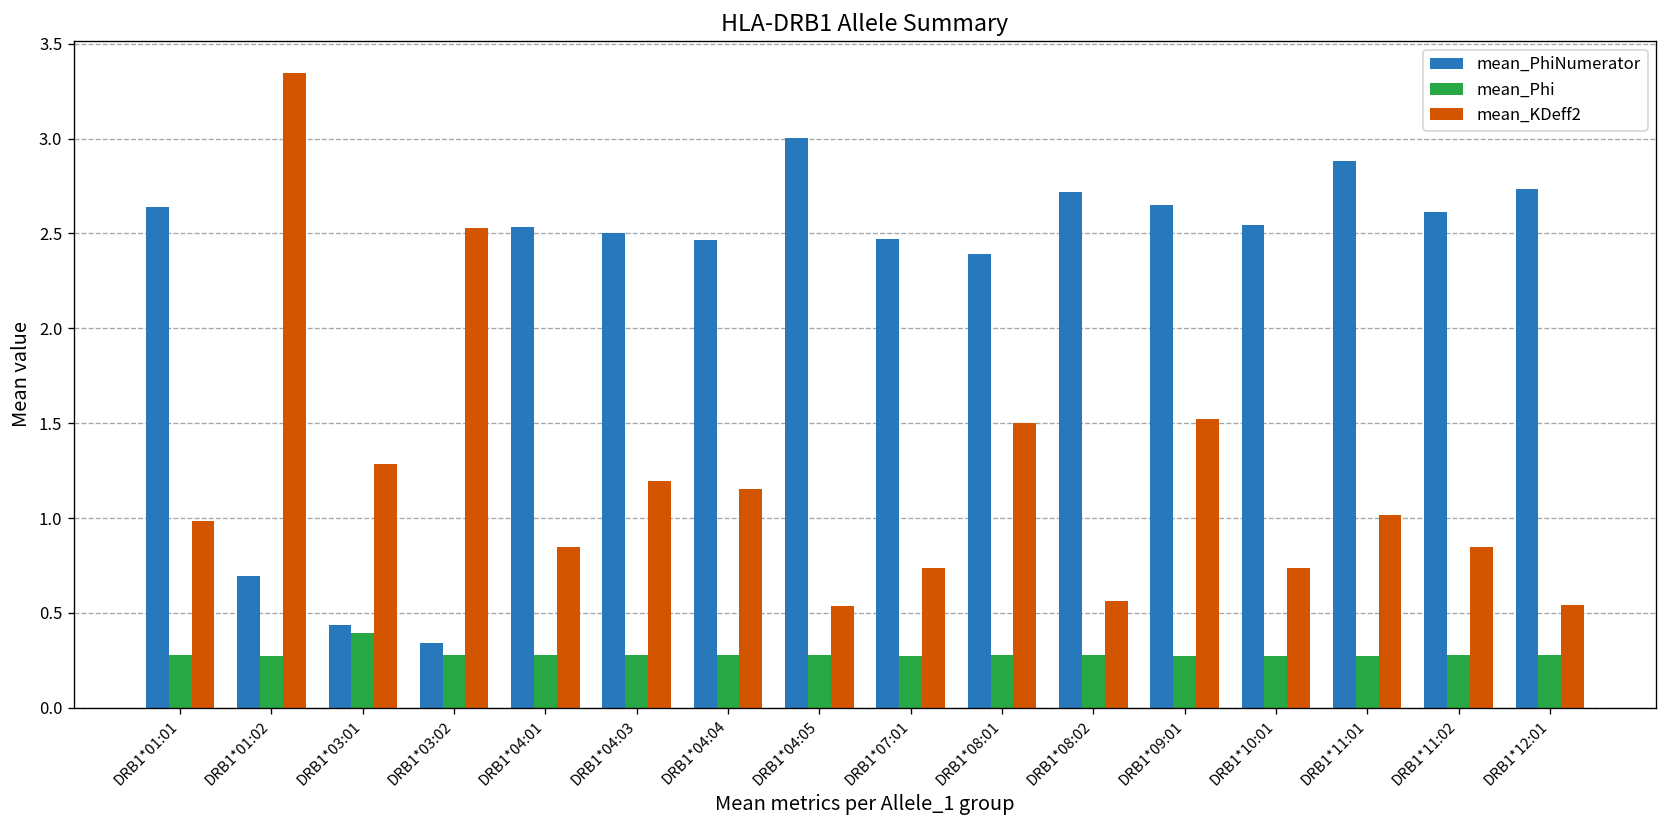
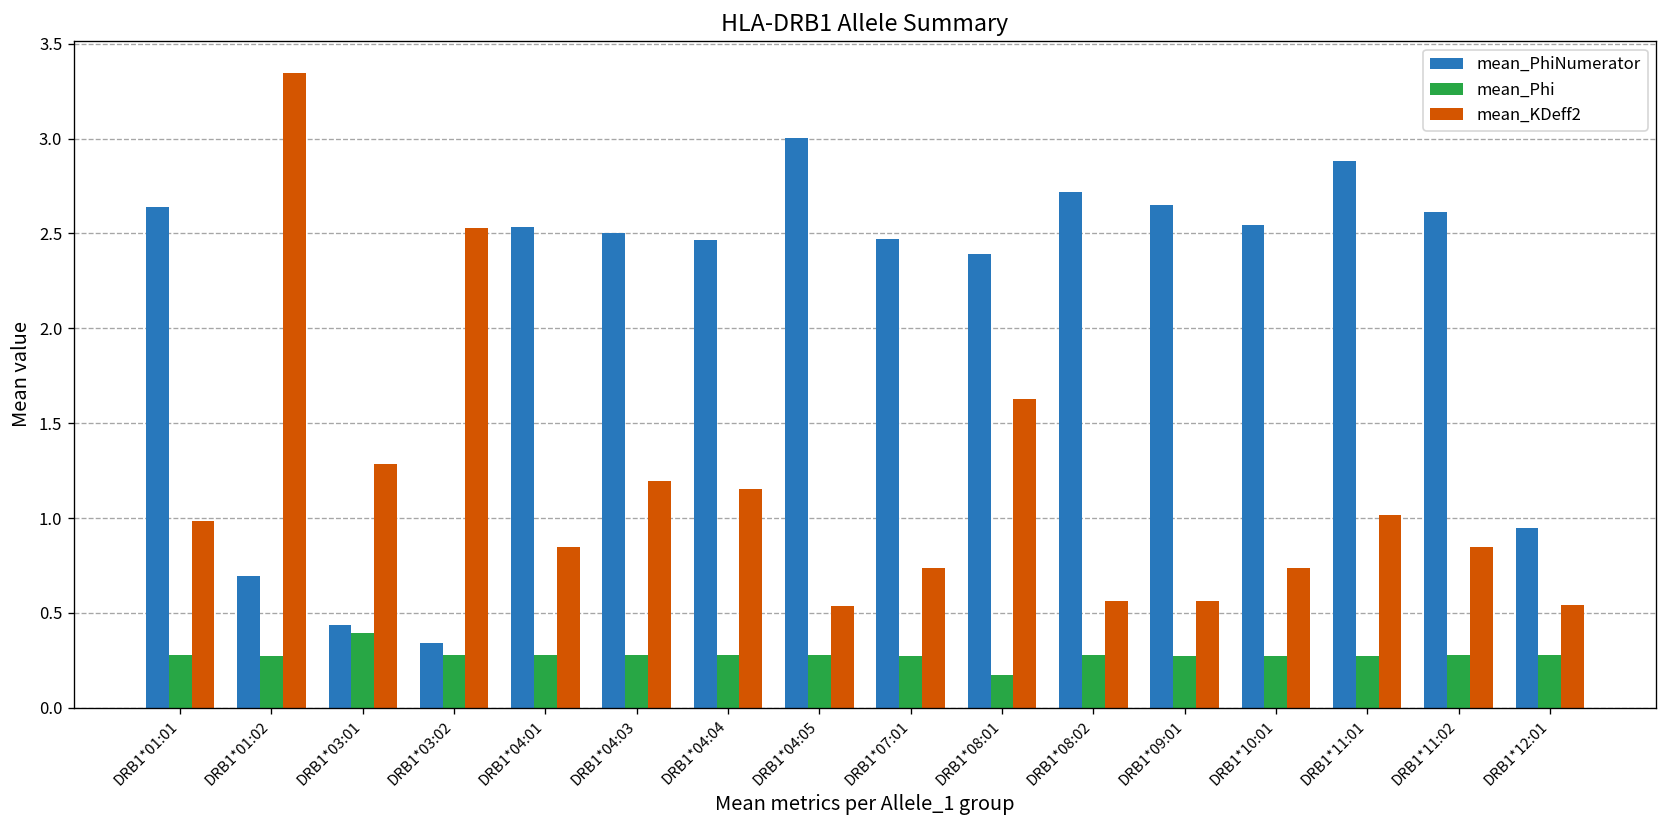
mean_Phi, DRB1*08:01: 0.28 -> 0.17
mean_KDeff2, DRB1*08:01: 1.50 -> 1.63
mean_KDeff2, DRB1*09:01: 1.52 -> 0.56
mean_PhiNumerator, DRB1*12:01: 2.73 -> 0.95
